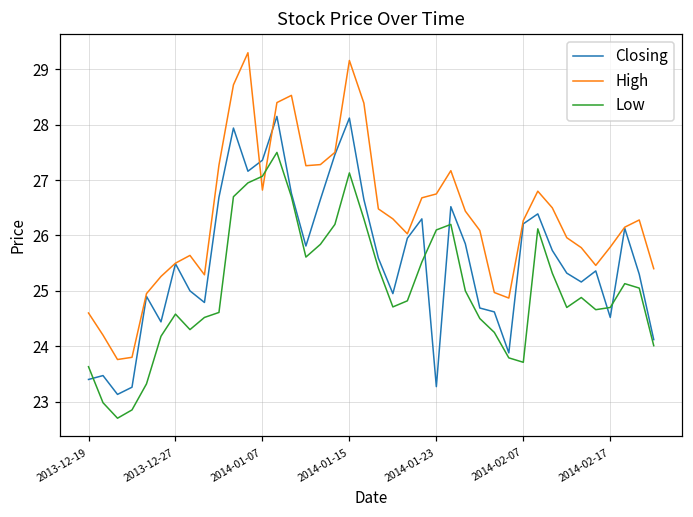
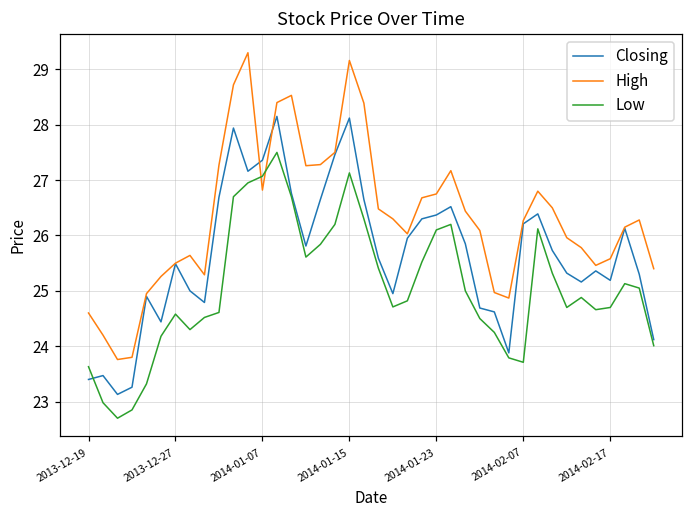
Closing, 2014-01-23: 23.3 -> 26.4
Closing, 2014-02-17: 24.5 -> 25.2
High, 2014-02-17: 25.8 -> 25.6
